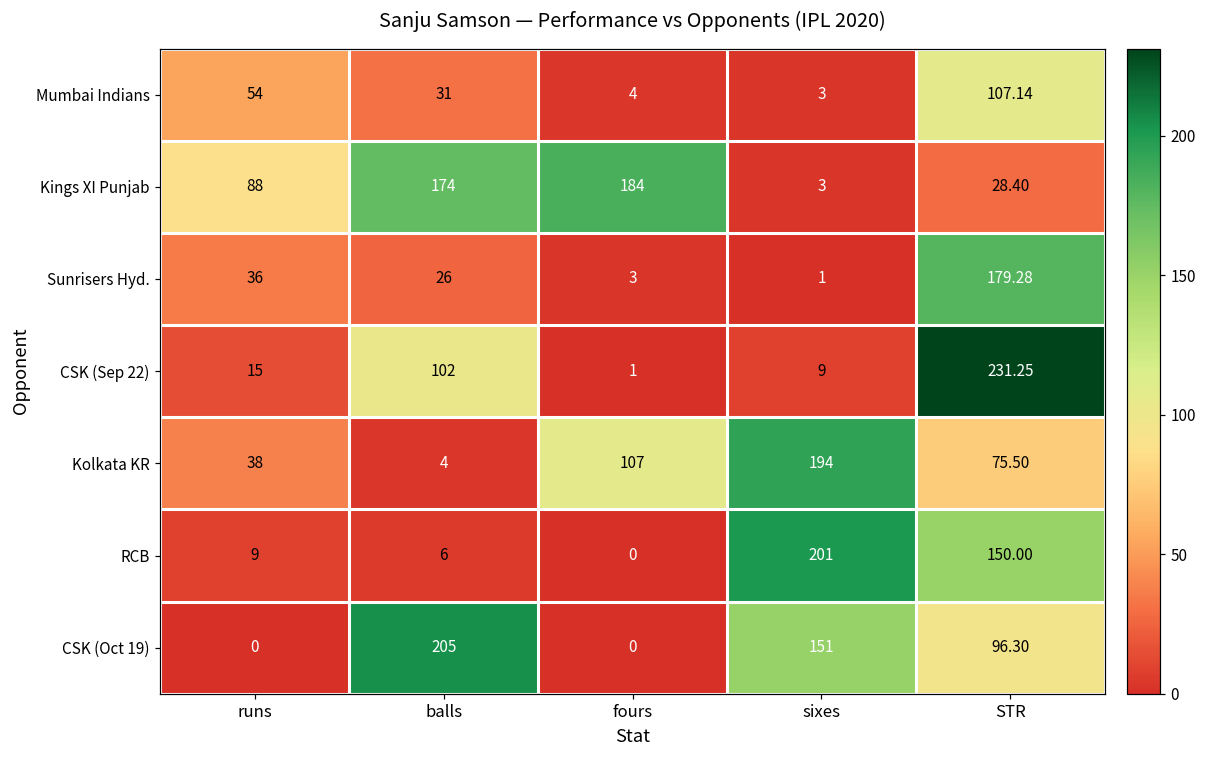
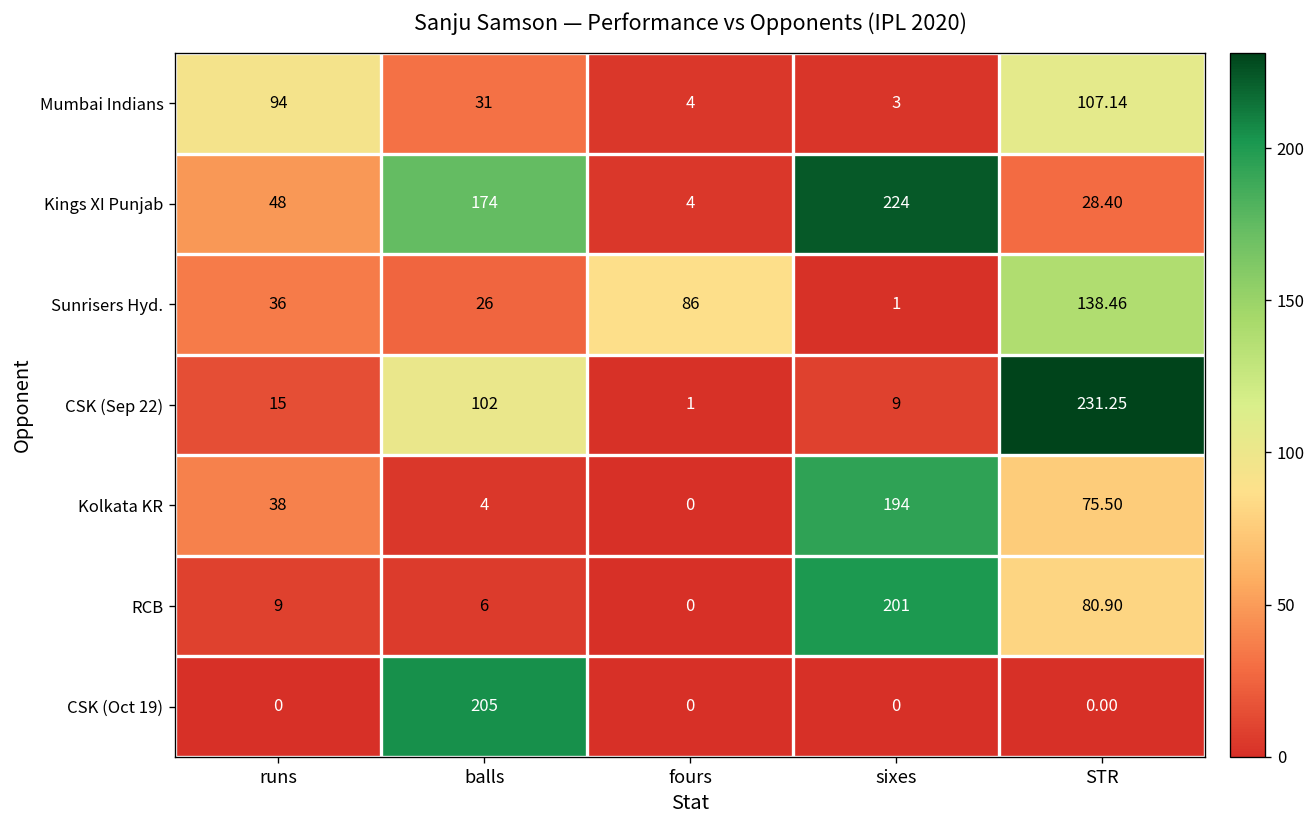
Mumbai Indians, runs: 54 -> 94
Kings XI Punjab, runs: 88 -> 48
Kings XI Punjab, fours: 184 -> 4
Kings XI Punjab, sixes: 3 -> 224
Sunrisers Hyd., fours: 3 -> 86
Sunrisers Hyd., STR: 179.28 -> 138.46
Kolkata KR, fours: 107 -> 0
RCB, STR: 150.00 -> 80.90
CSK (Oct 19), sixes: 151 -> 0
CSK (Oct 19), STR: 96.30 -> 0.00
